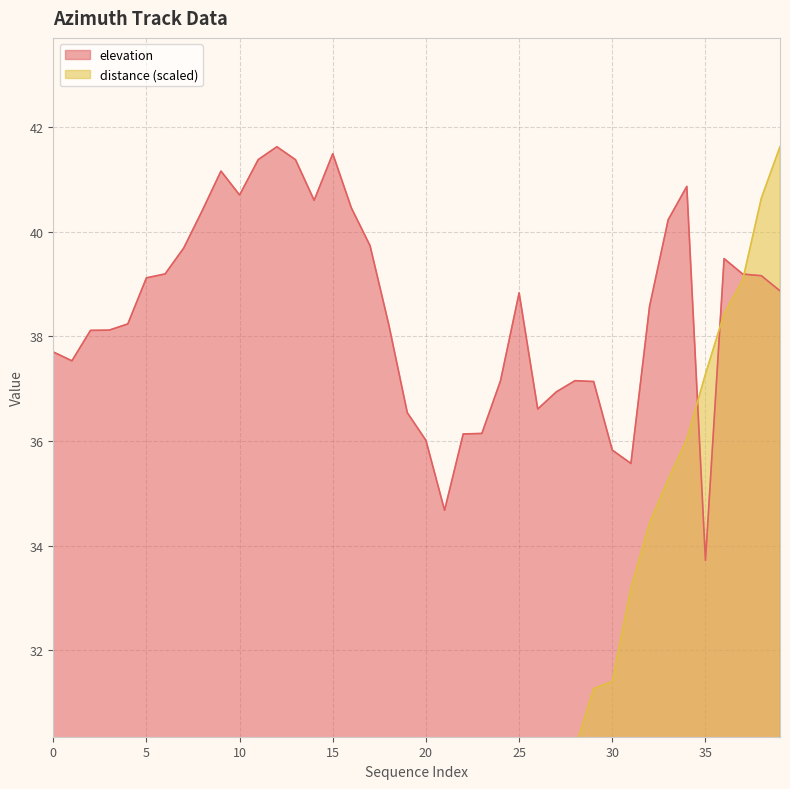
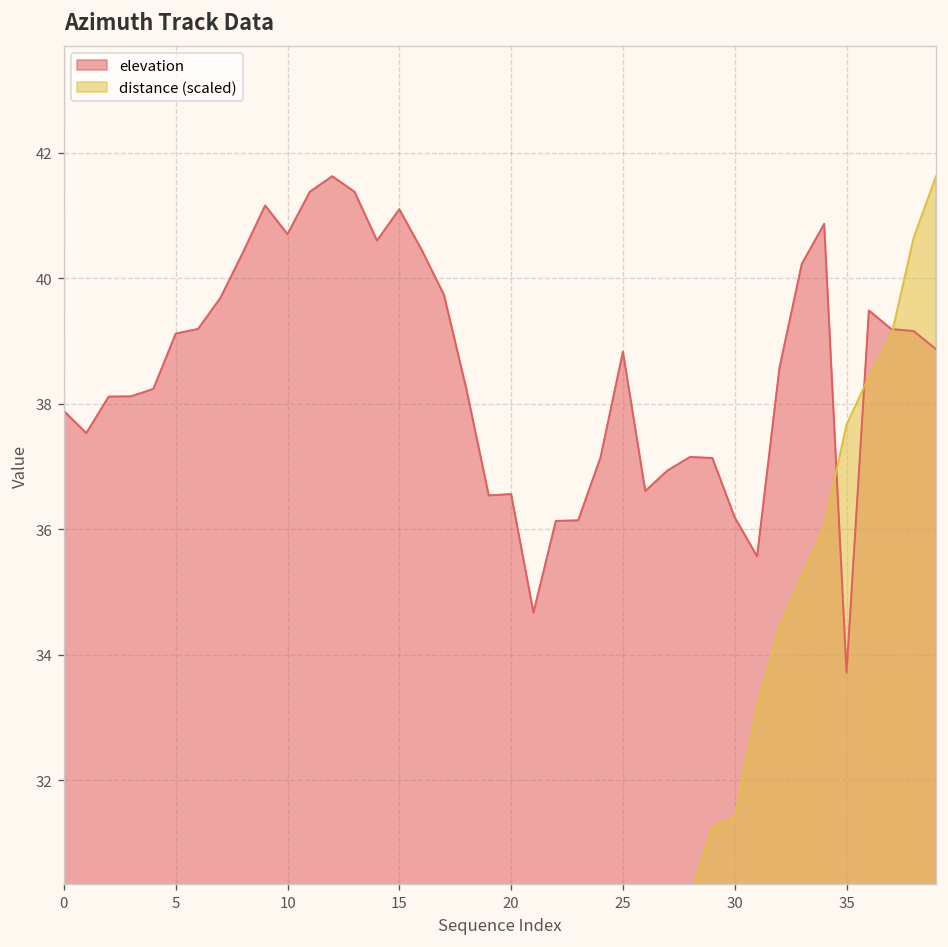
elevation, 0: 37.7 -> 37.9
elevation, 15: 41.5 -> 41.1
elevation, 20: 36.0 -> 36.6
elevation, 30: 35.8 -> 36.2
distance (scaled), 35: 37.3 -> 37.7
